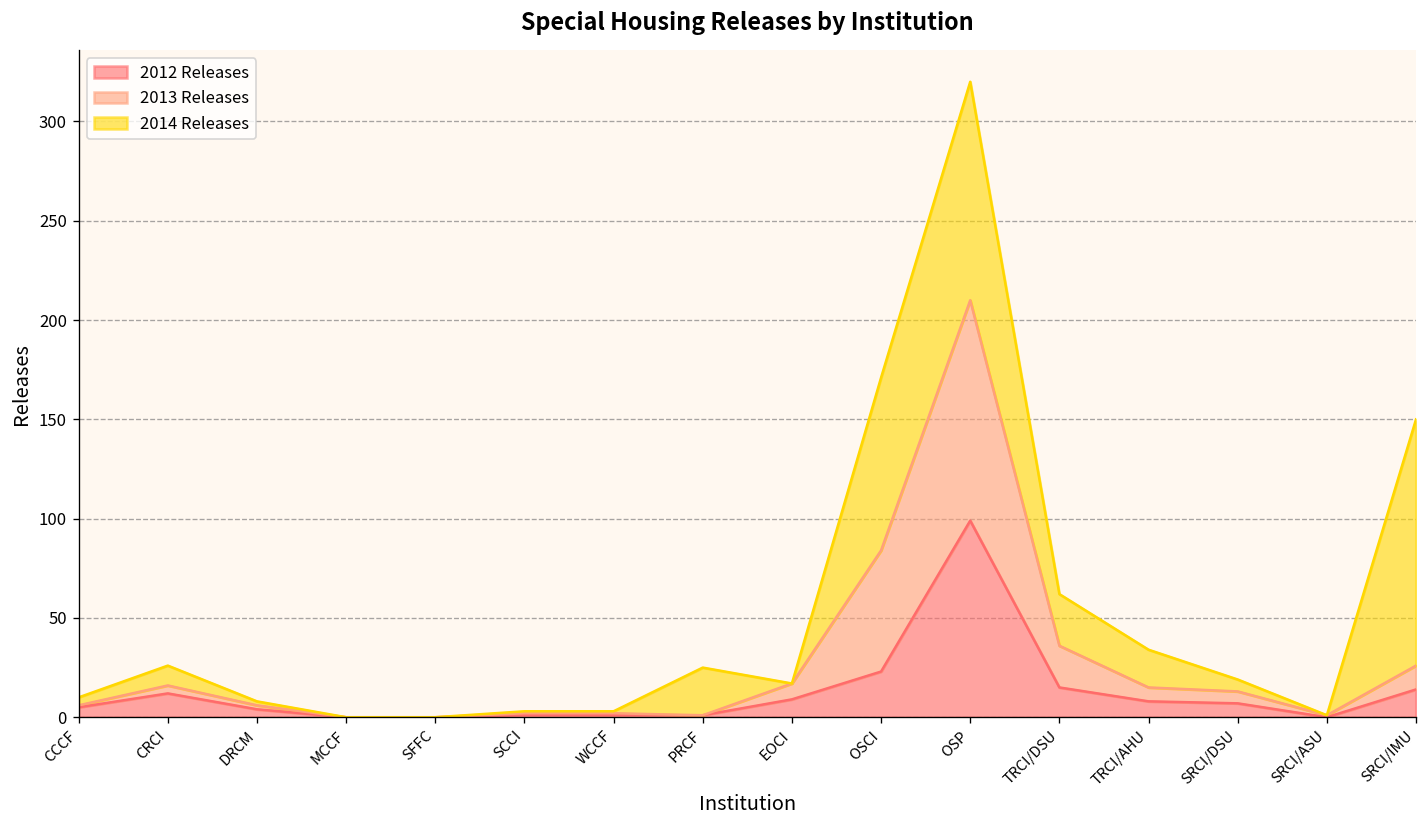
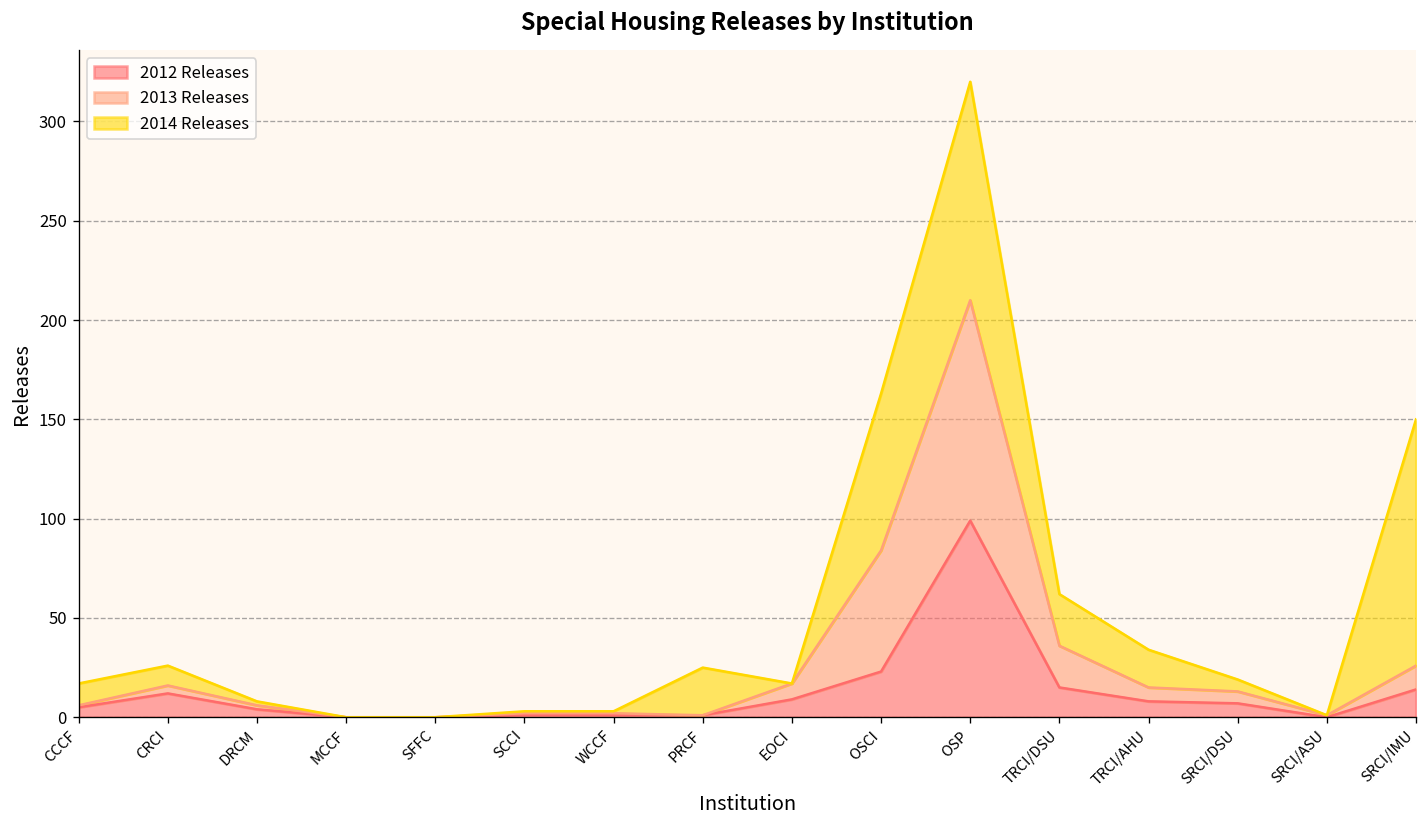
2014 Releases, CCCF: 4 -> 11
2014 Releases, OSCI: 87 -> 79
